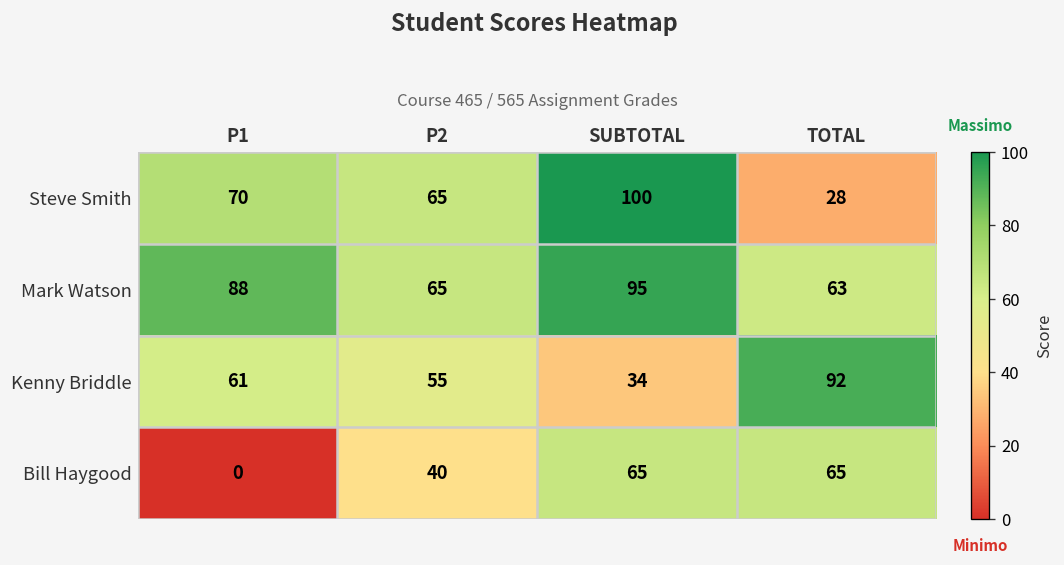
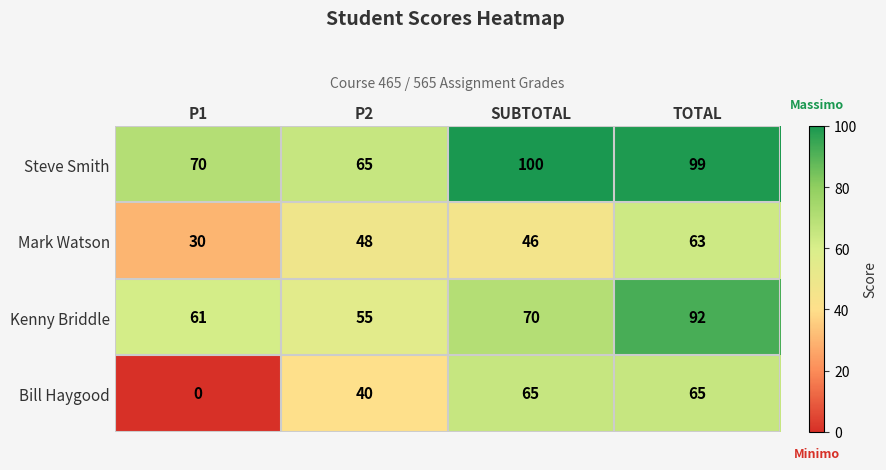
Steve Smith, TOTAL: 28 -> 99
Mark Watson, P1: 88 -> 30
Mark Watson, P2: 65 -> 48
Mark Watson, SUBTOTAL: 95 -> 46
Kenny Briddle, SUBTOTAL: 34 -> 70
